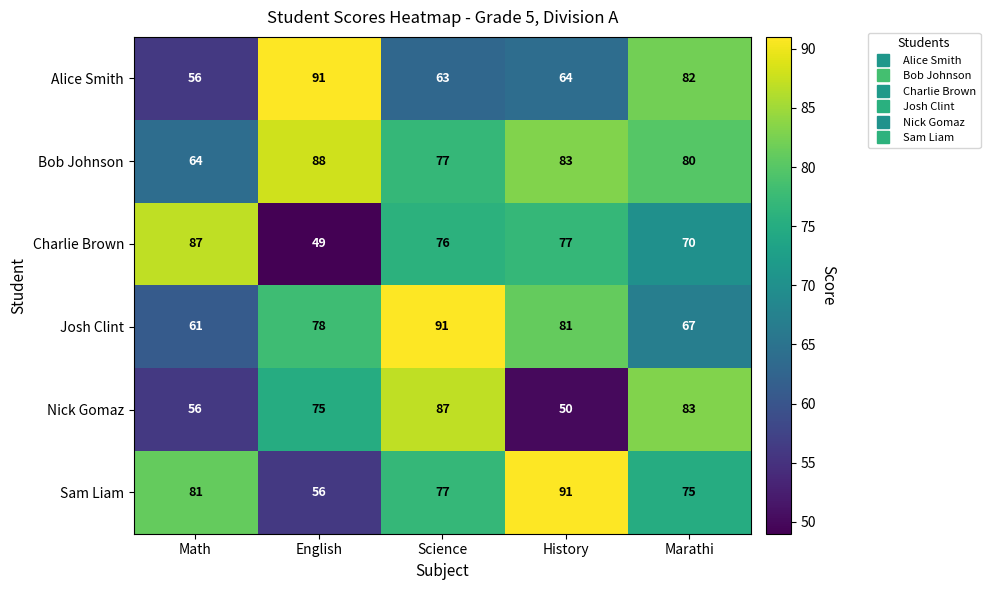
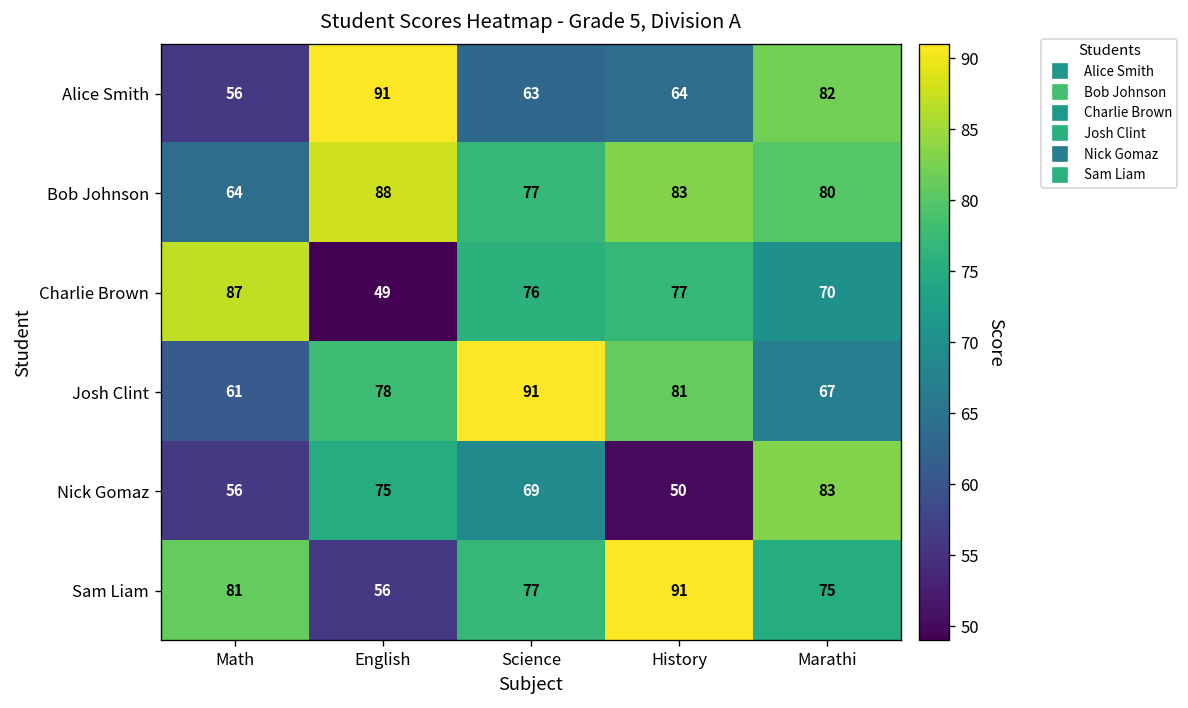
Nick Gomaz, Science: 87 -> 69
